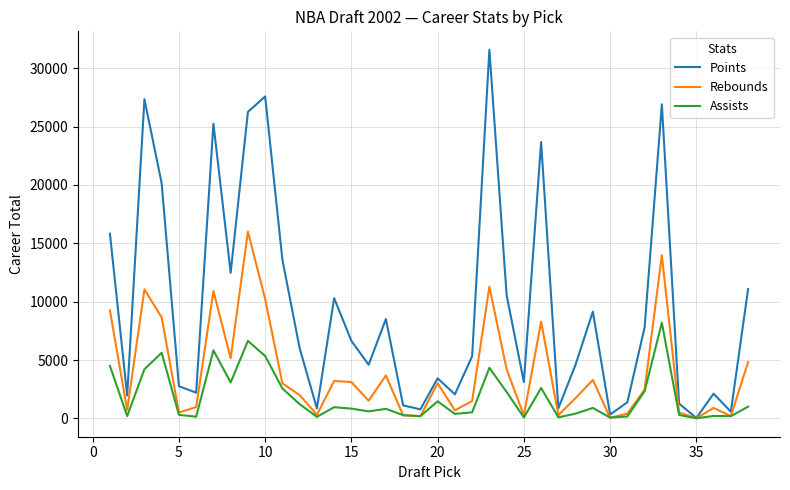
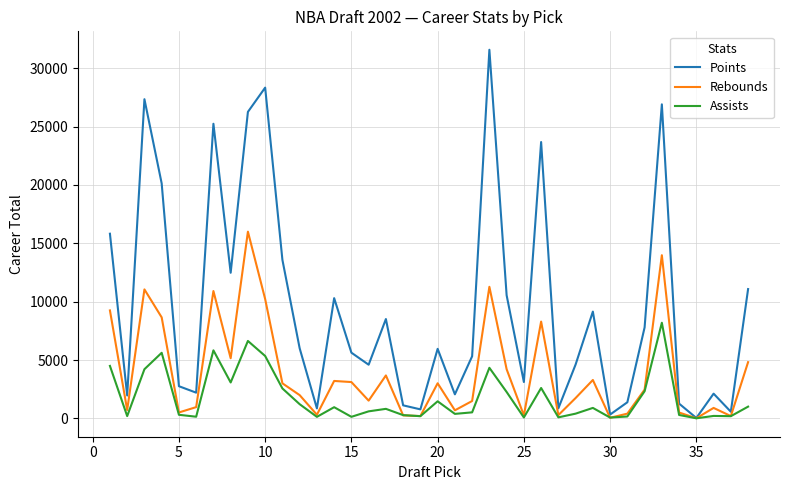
Points, 10: 27600 -> 28300
Points, 15: 6600 -> 5600
Assists, 15: 800 -> 100
Points, 20: 3400 -> 6000
